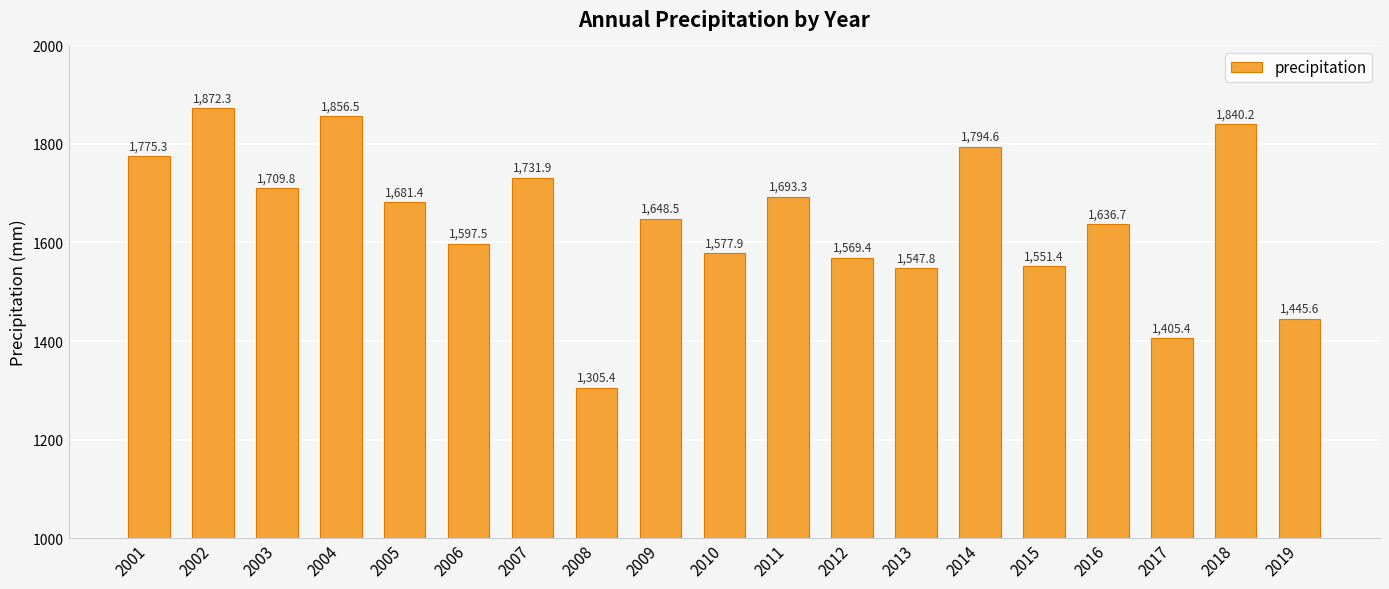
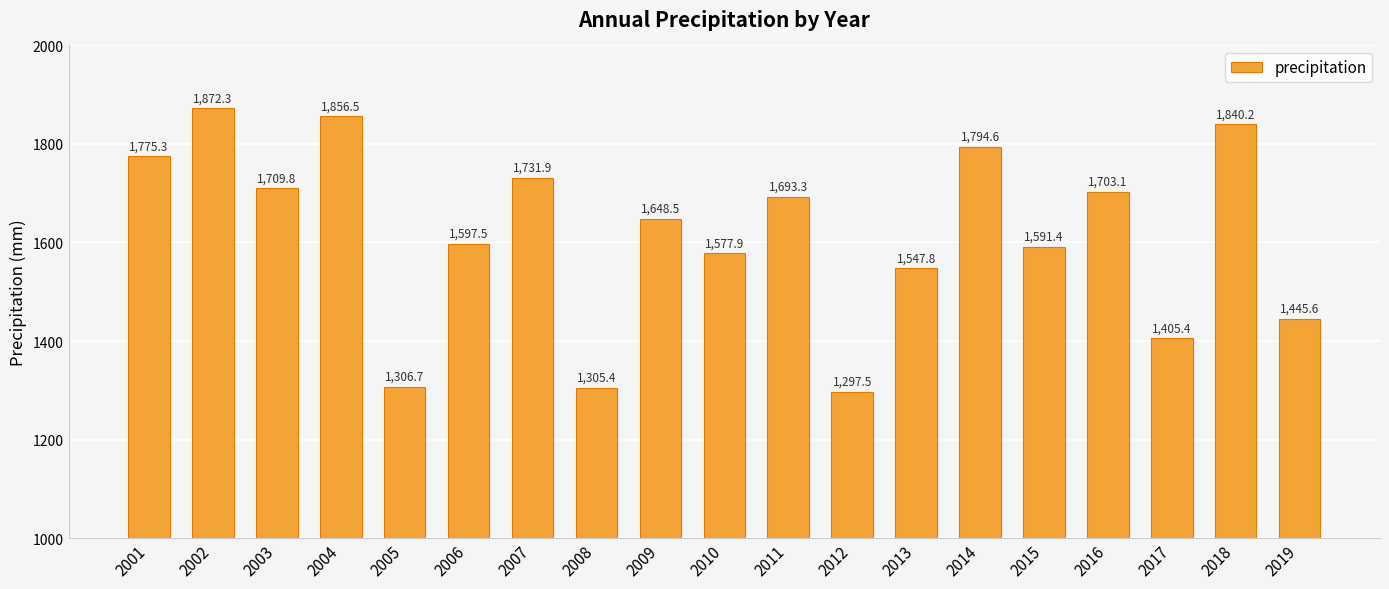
2005: 1,681.4 -> 1,306.7
2012: 1,569.4 -> 1,297.5
2015: 1,551.4 -> 1,591.4
2016: 1,636.7 -> 1,703.1
